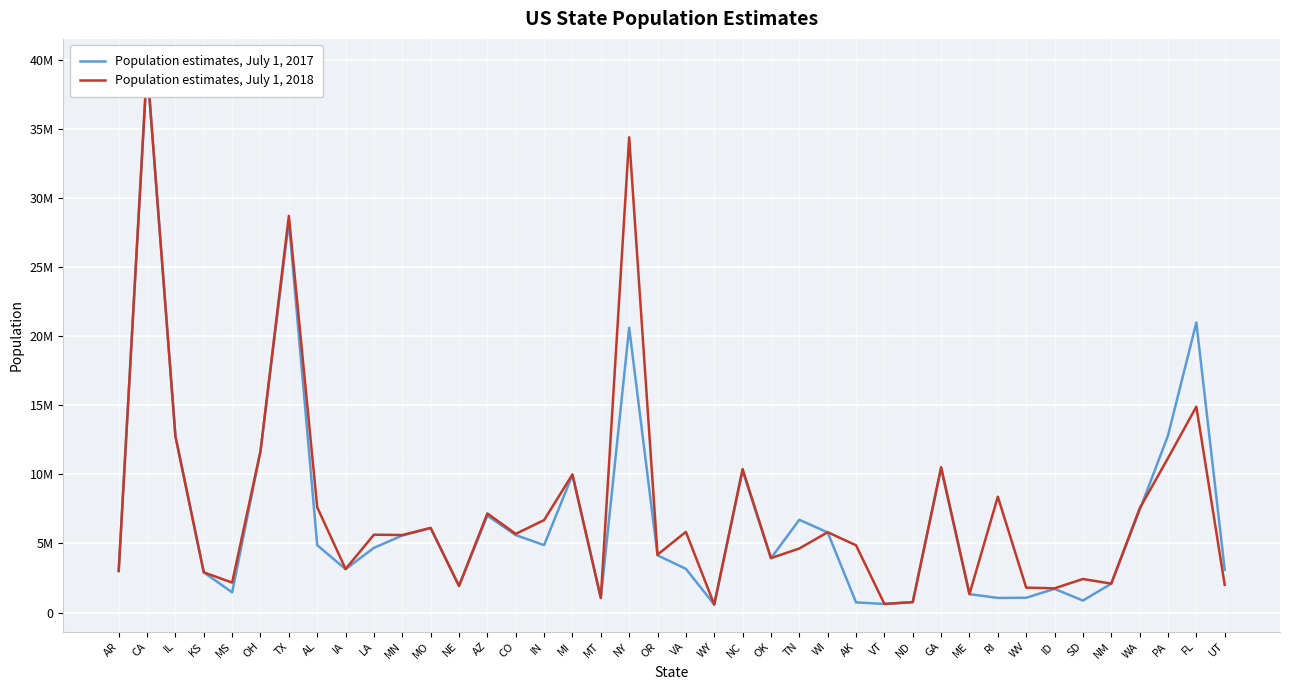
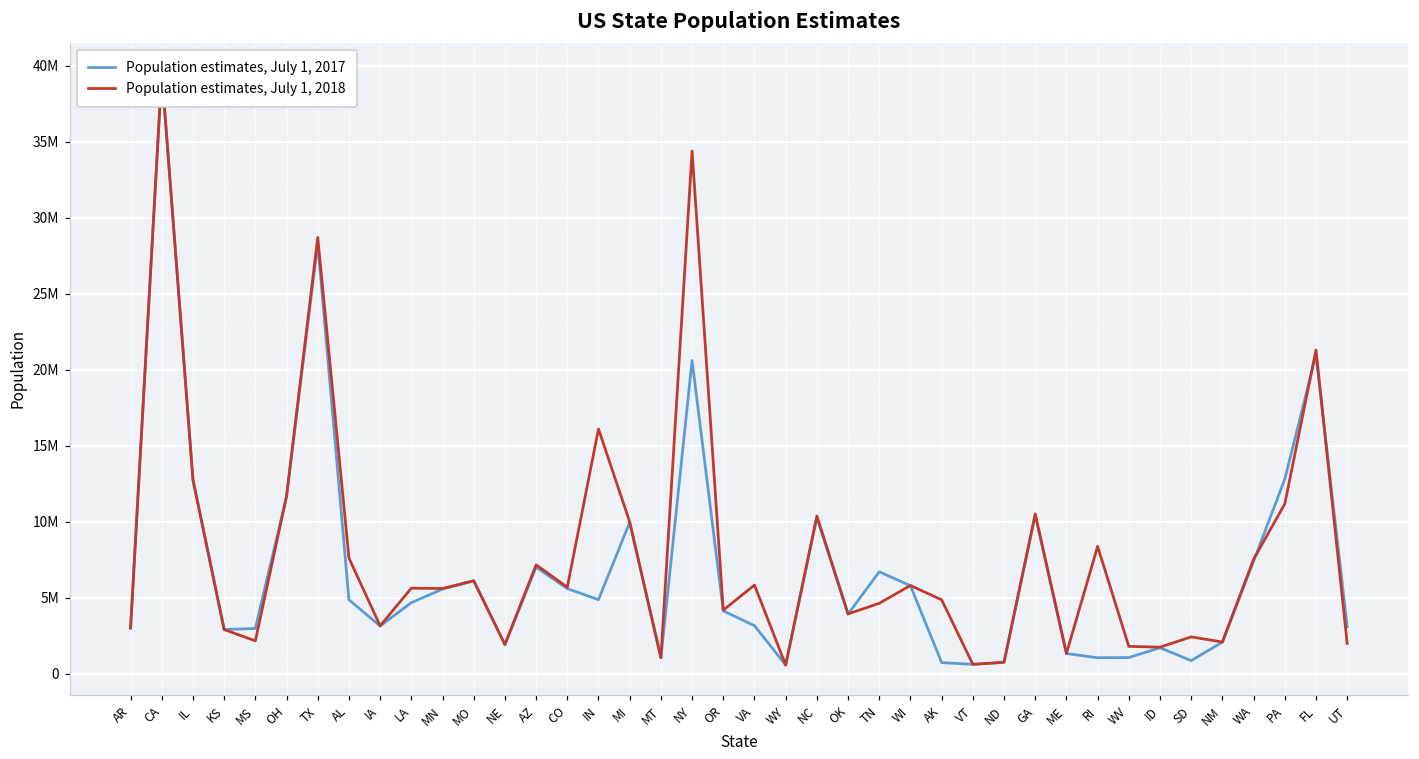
Population estimates, July 1, 2017, MS: 1500000 -> 3000000
Population estimates, July 1, 2018, IN: 6700000 -> 16100000
Population estimates, July 1, 2018, FL: 14900000 -> 21300000
